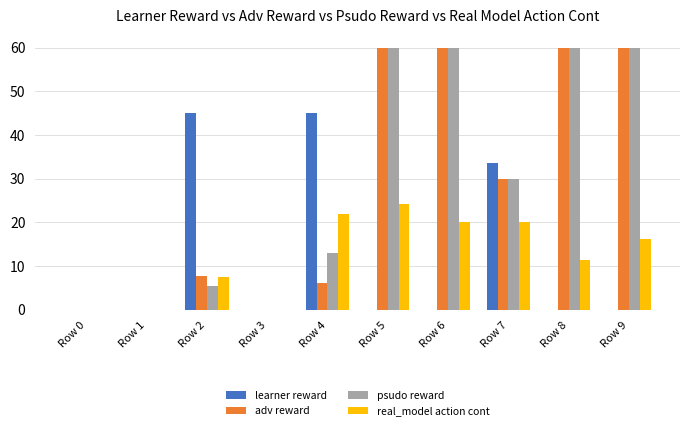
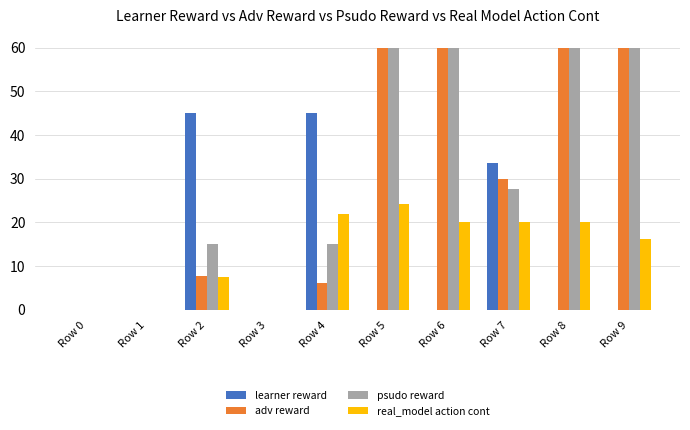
psudo reward, Row 2: 5 -> 15
psudo reward, Row 4: 13 -> 15
psudo reward, Row 7: 30 -> 28
real_model action cont, Row 8: 11 -> 20
